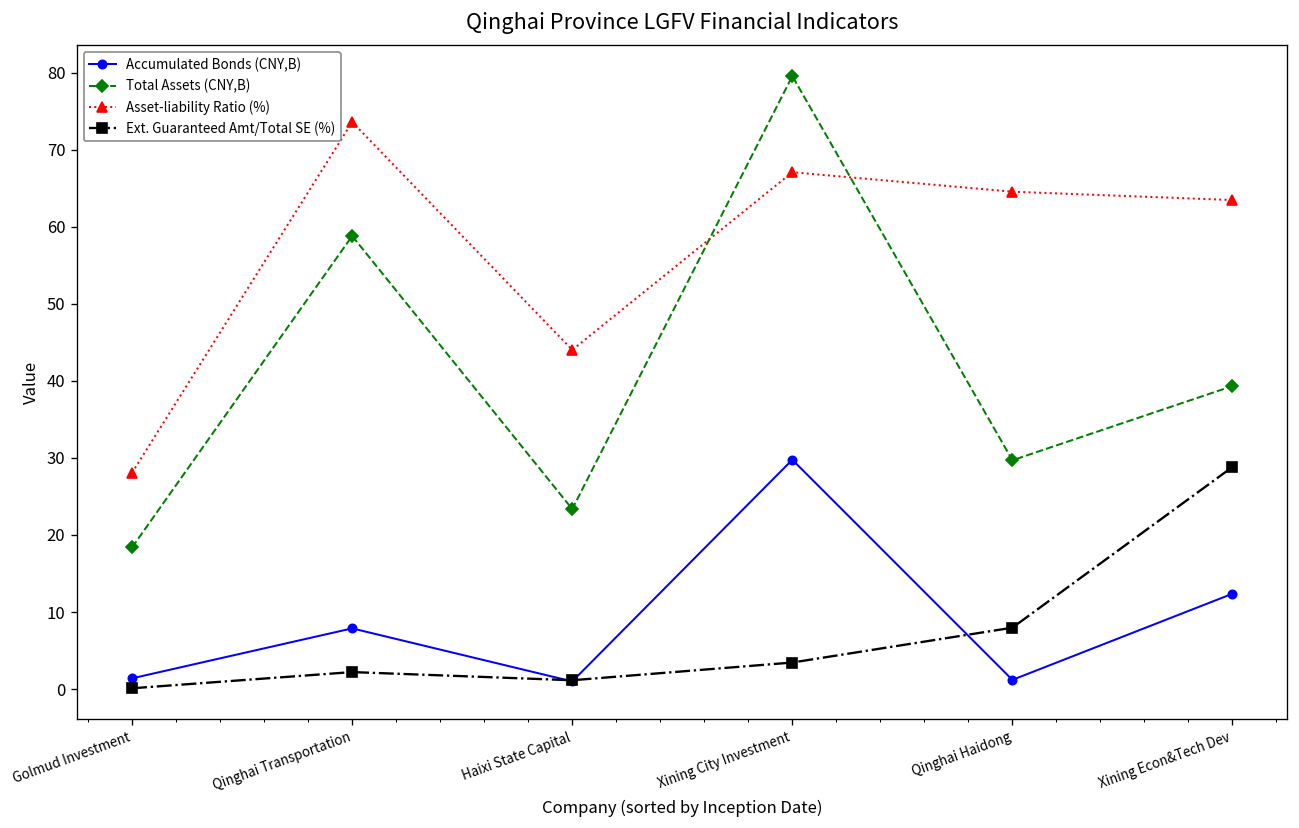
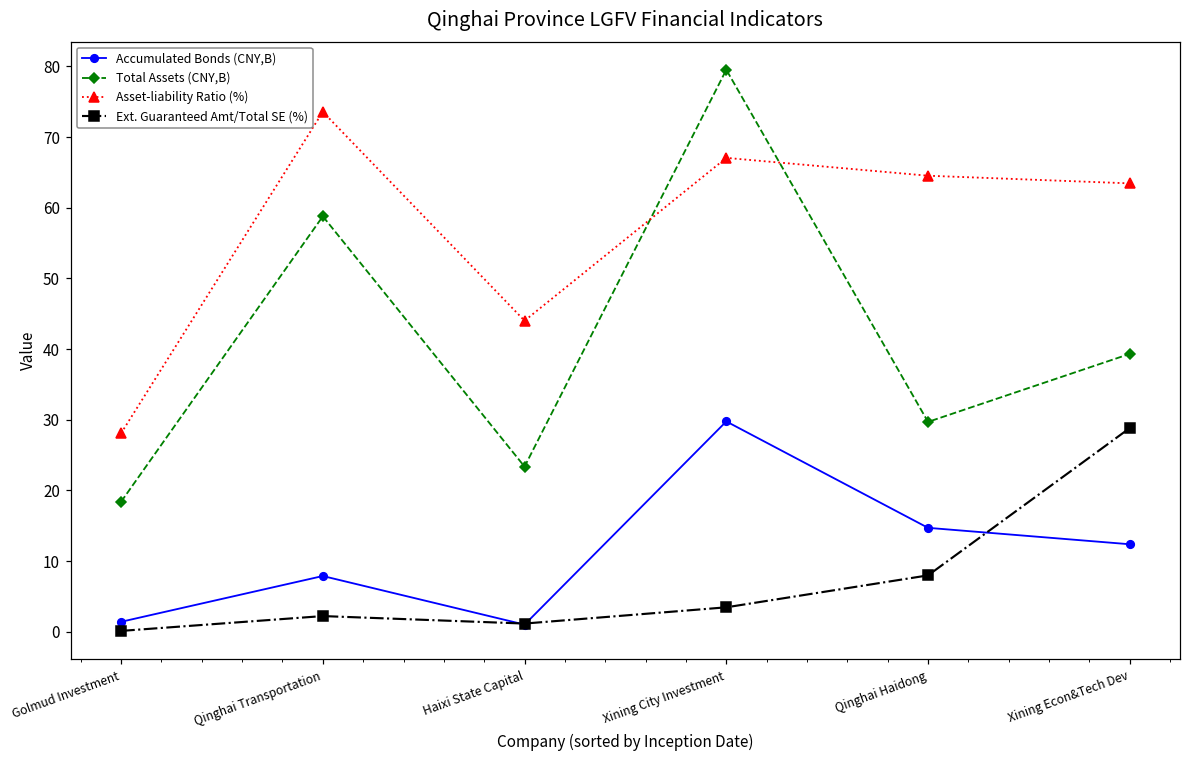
Accumulated Bonds (CNY,B), Qinghai Haidong: 1 -> 15
